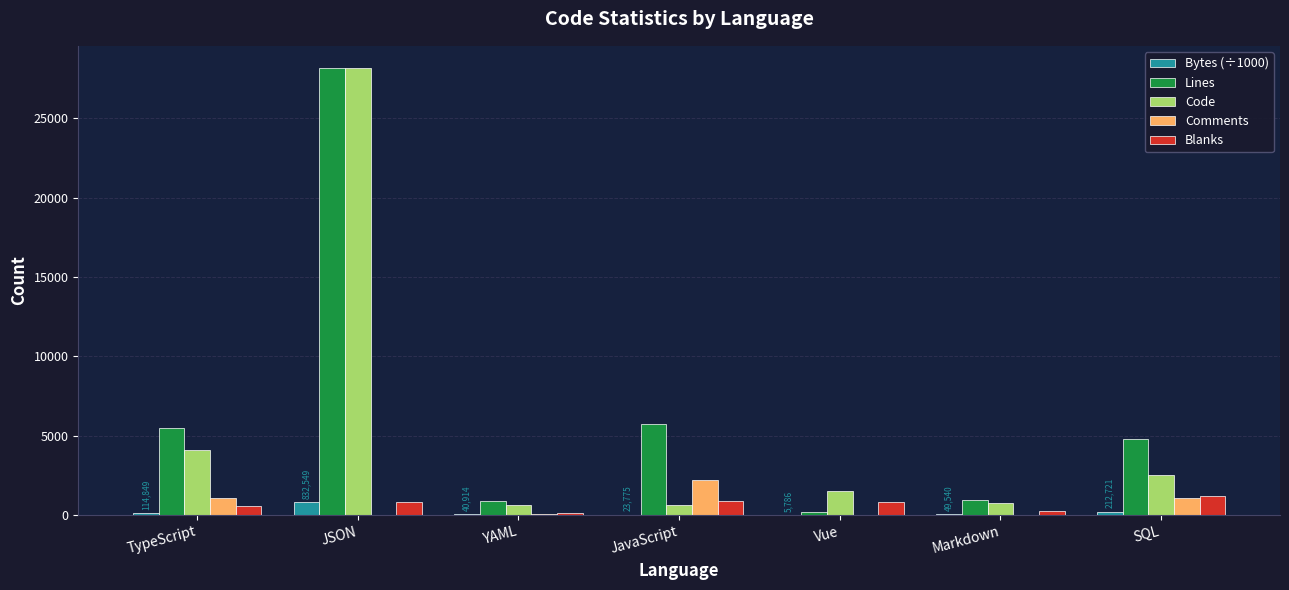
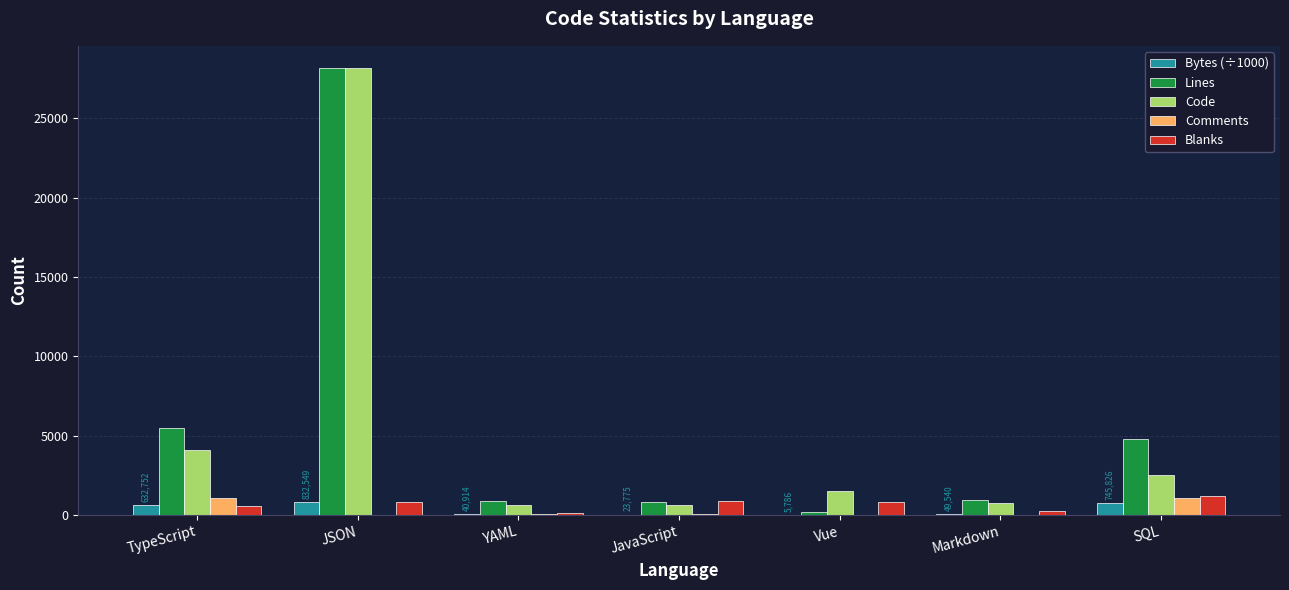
Bytes (÷1000), TypeScript: 114,849 -> 632,752
Lines, JavaScript: 5700 -> 800
Comments, JavaScript: 2200 -> 100
Bytes (÷1000), SQL: 212,721 -> 745,826
